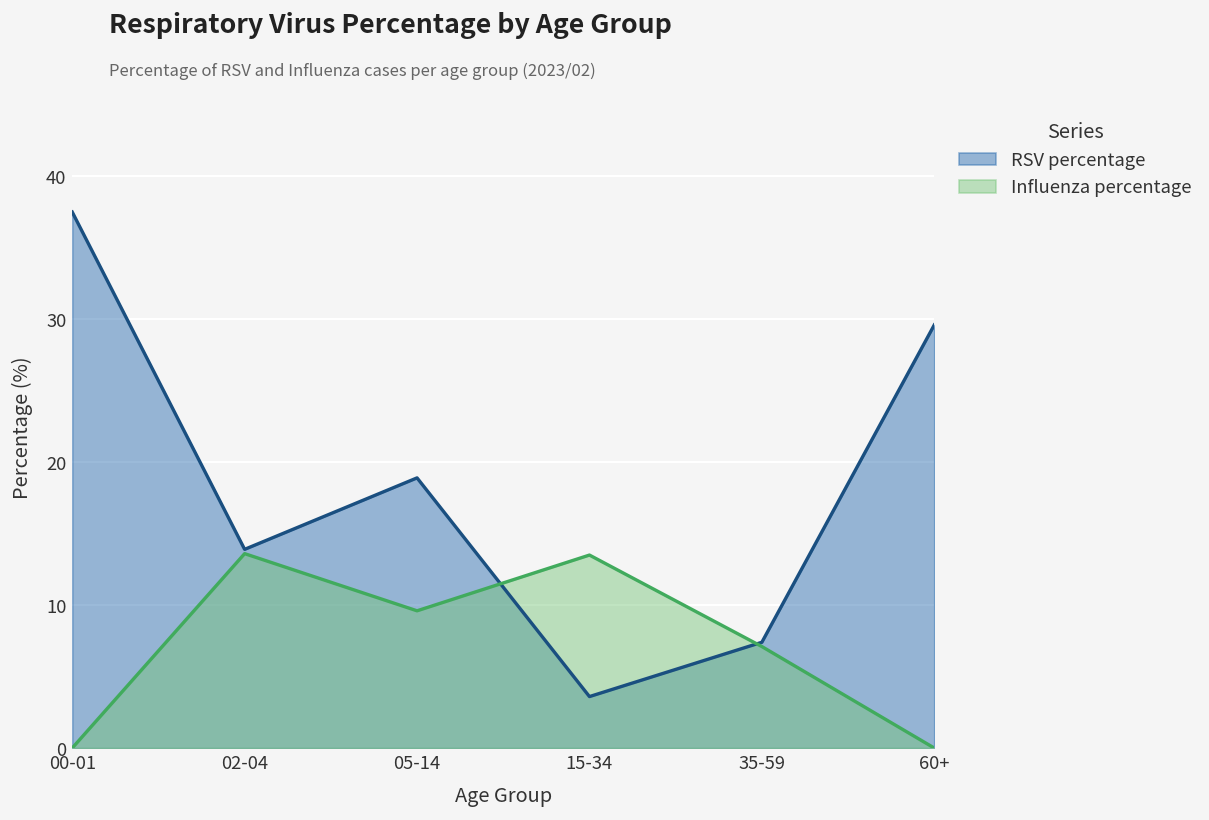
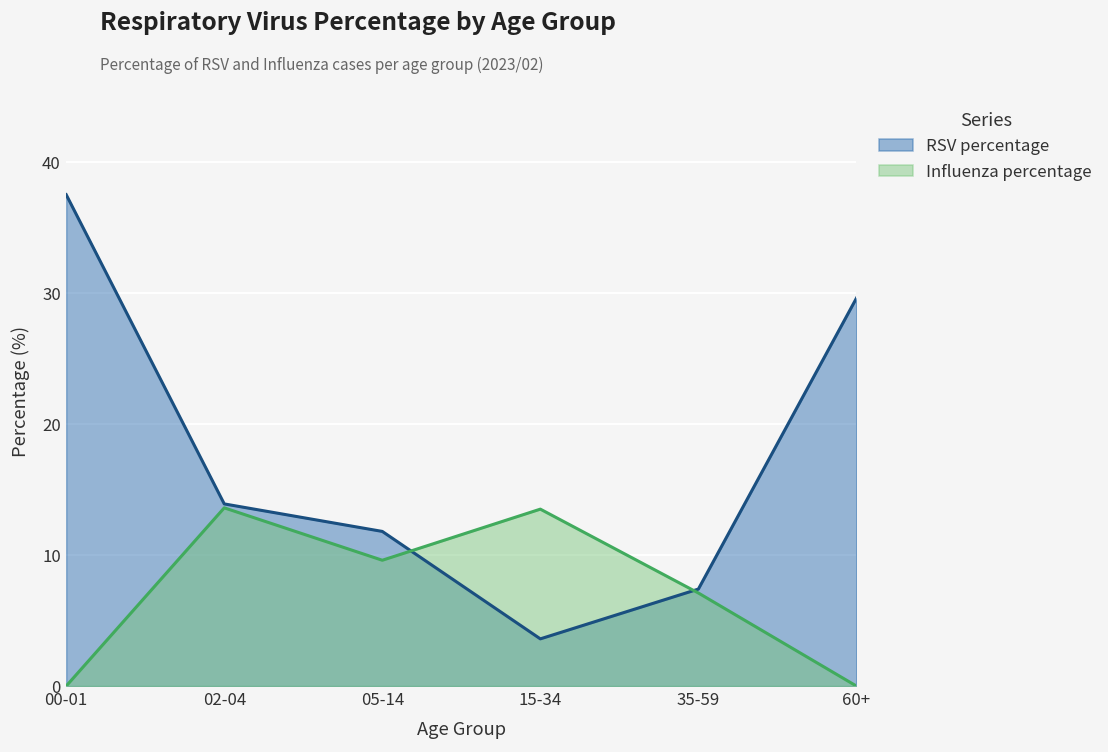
RSV percentage, 05-14: 18.9 -> 11.8
